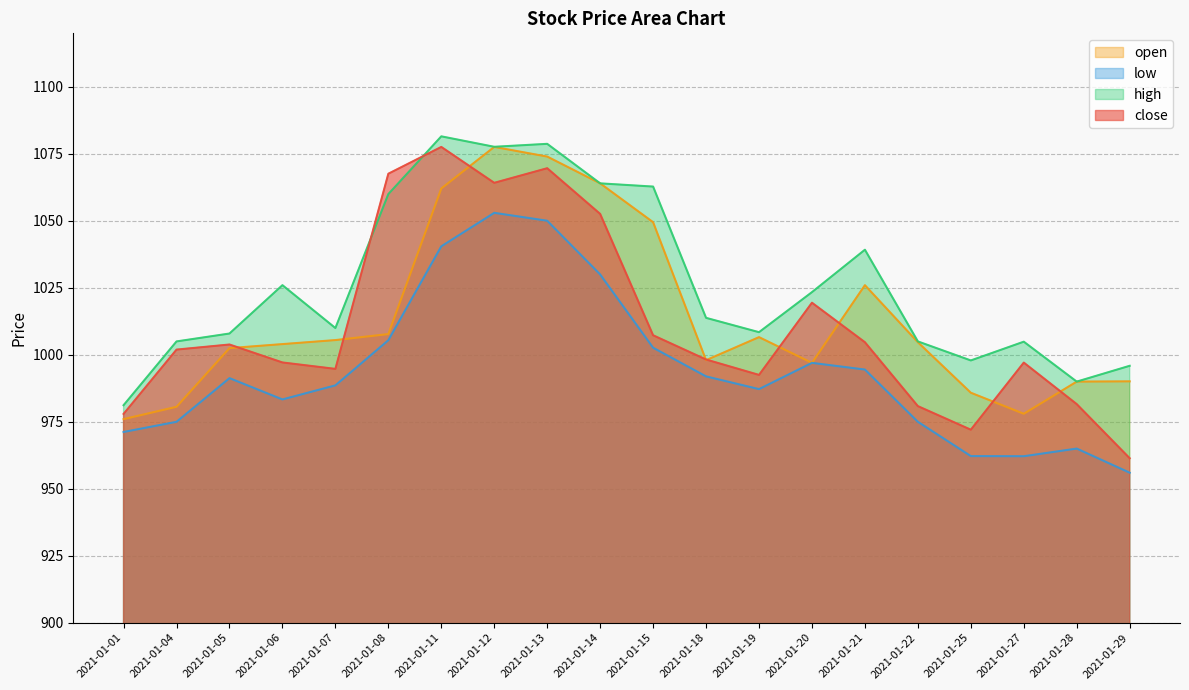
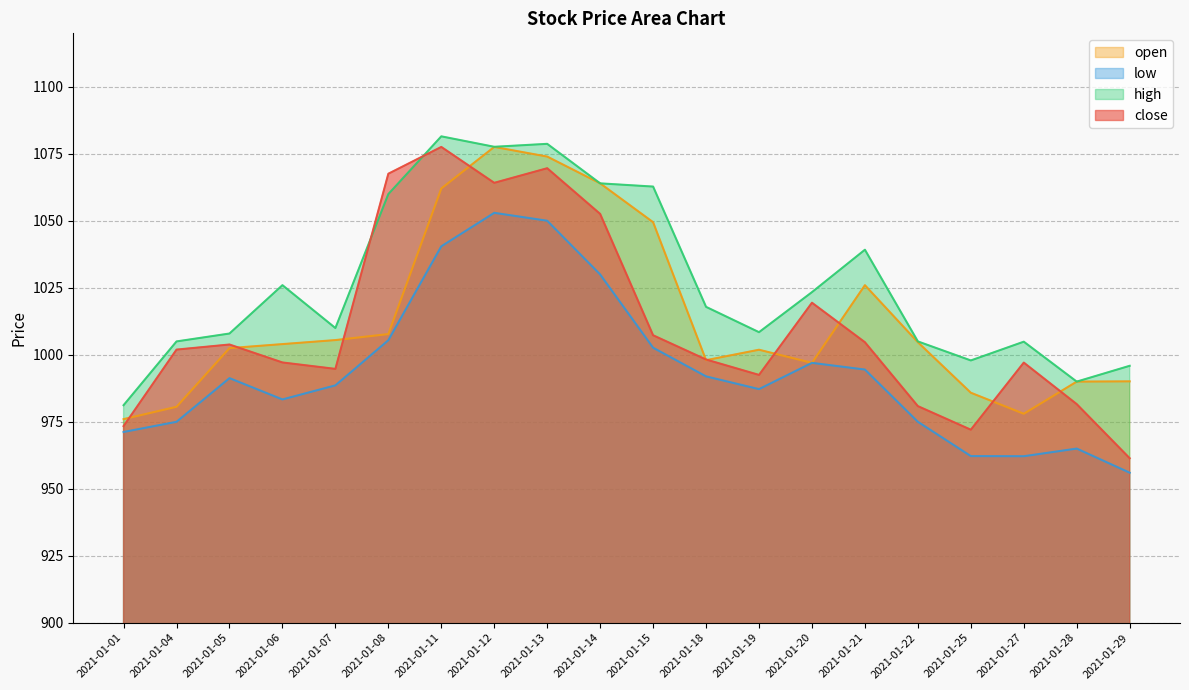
close, 2021-01-01: 978 -> 973
high, 2021-01-18: 1014 -> 1018
open, 2021-01-19: 1007 -> 1002
